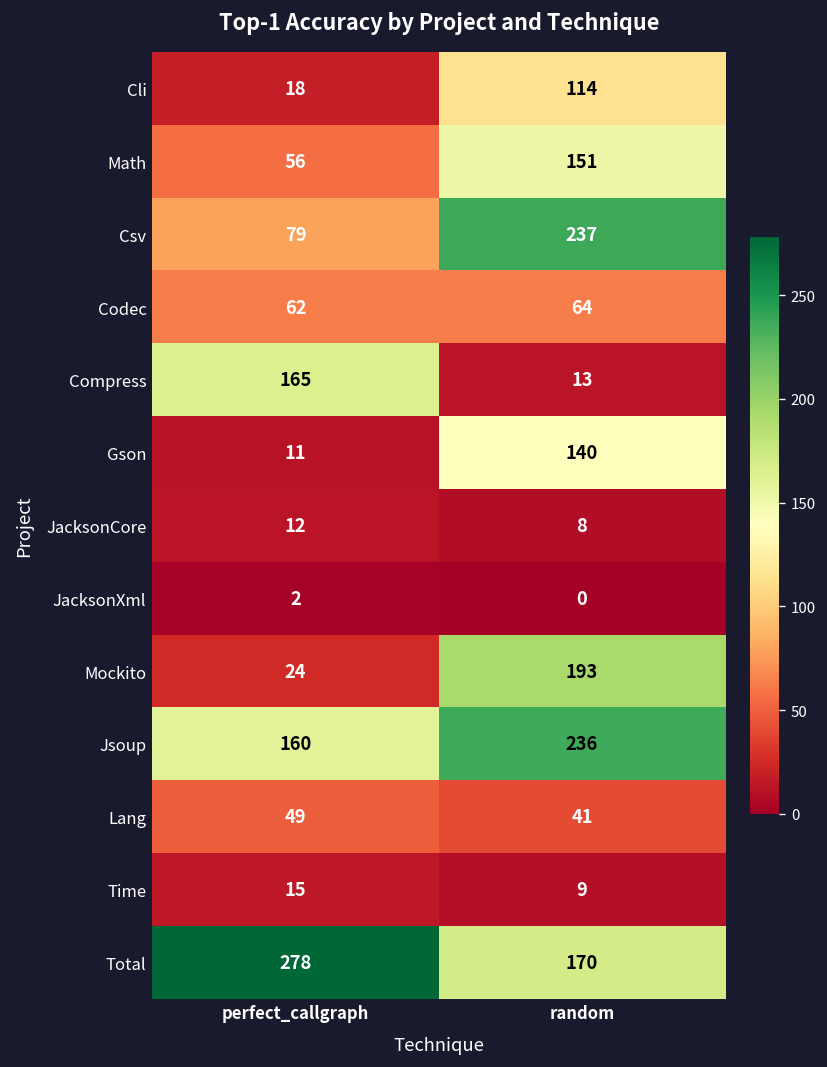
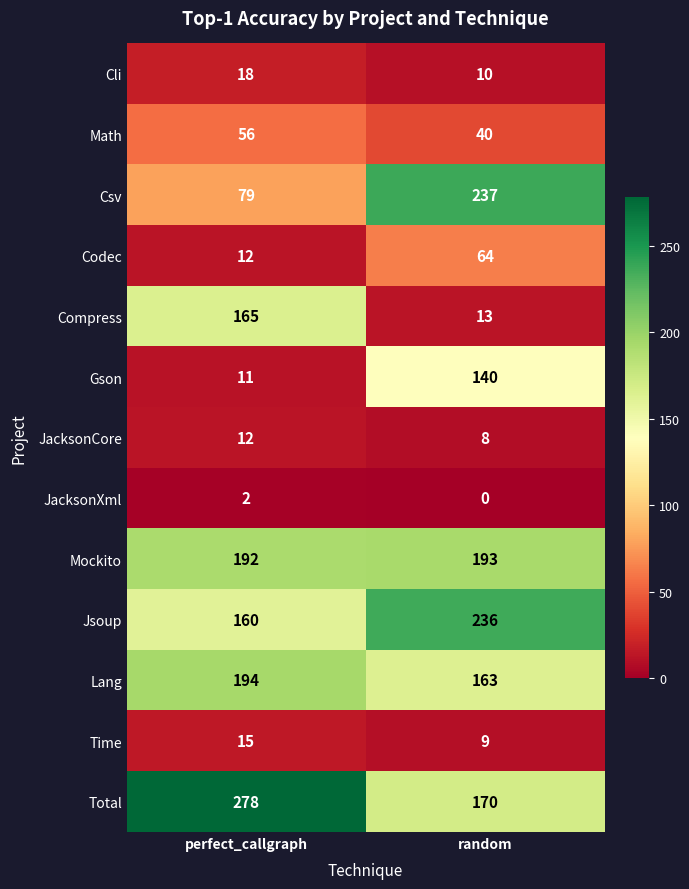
Cli, random: 114 -> 10
Math, random: 151 -> 40
Codec, perfect_callgraph: 62 -> 12
Mockito, perfect_callgraph: 24 -> 192
Lang, perfect_callgraph: 49 -> 194
Lang, random: 41 -> 163
